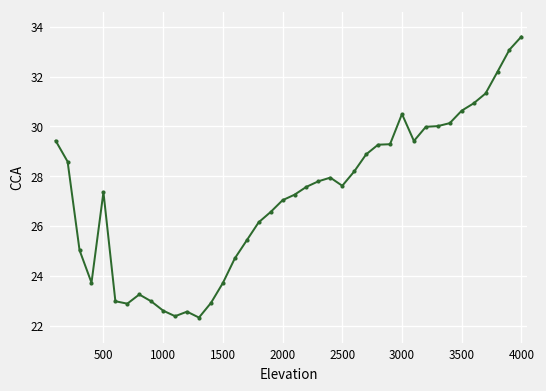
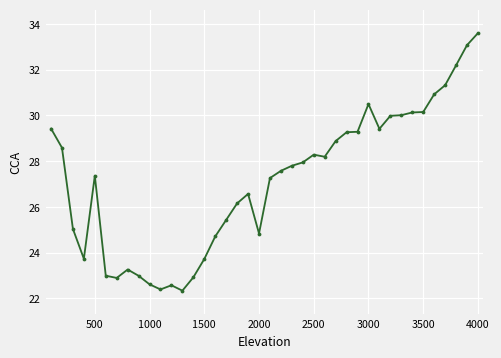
2000: 27.0 -> 24.8
2500: 27.6 -> 28.3
3500: 30.6 -> 30.2
